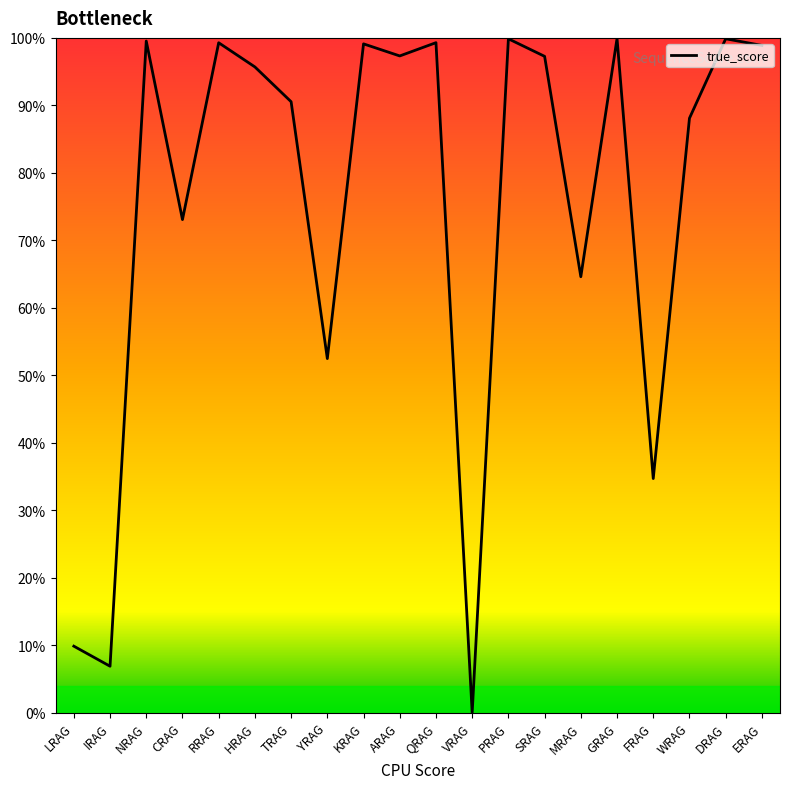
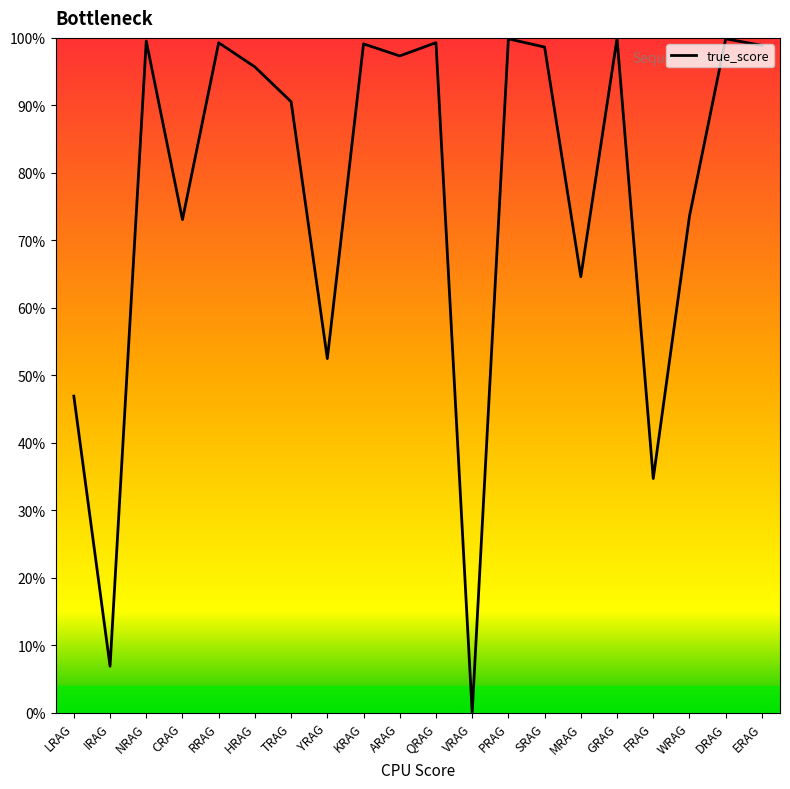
LRAG: 10% -> 47%
SRAG: 97% -> 99%
WRAG: 88% -> 74%
